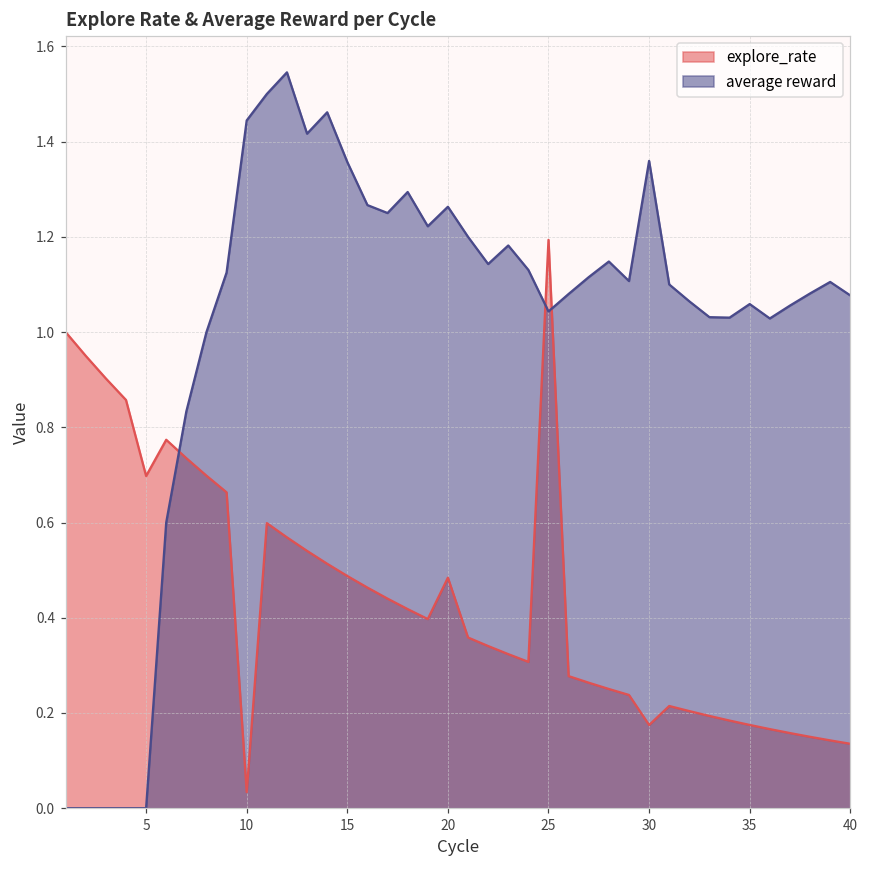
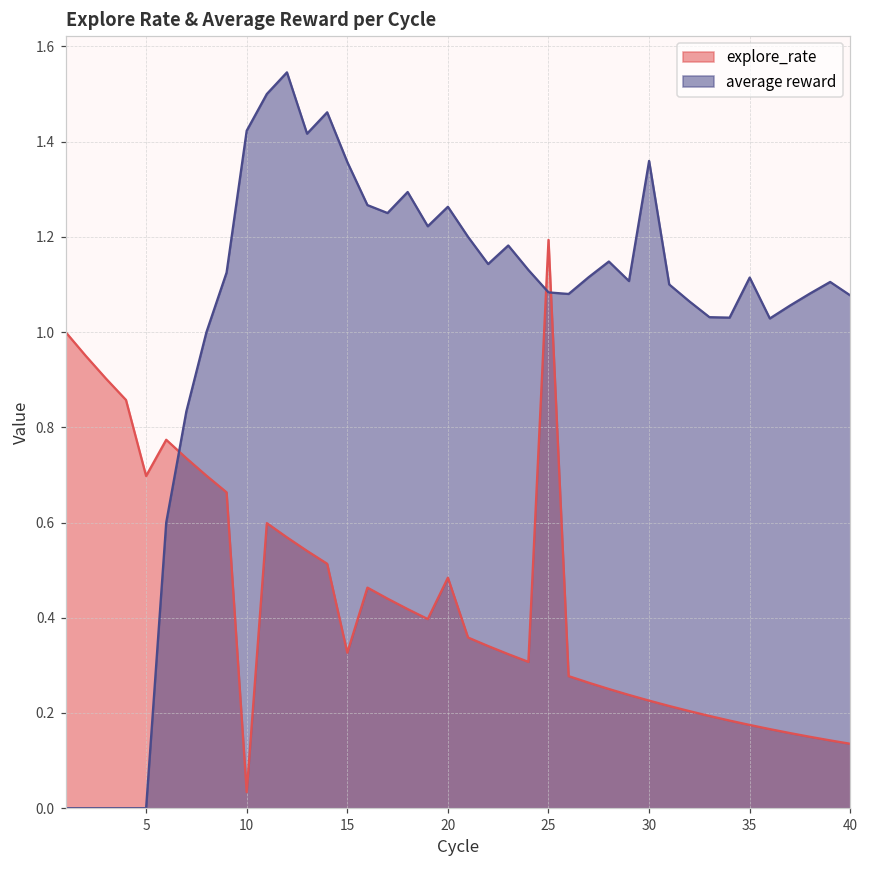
average reward, 10: 1.44 -> 1.42
explore_rate, 15: 0.49 -> 0.33
average reward, 25: 1.04 -> 1.08
explore_rate, 30: 0.17 -> 0.23
average reward, 35: 1.06 -> 1.11
